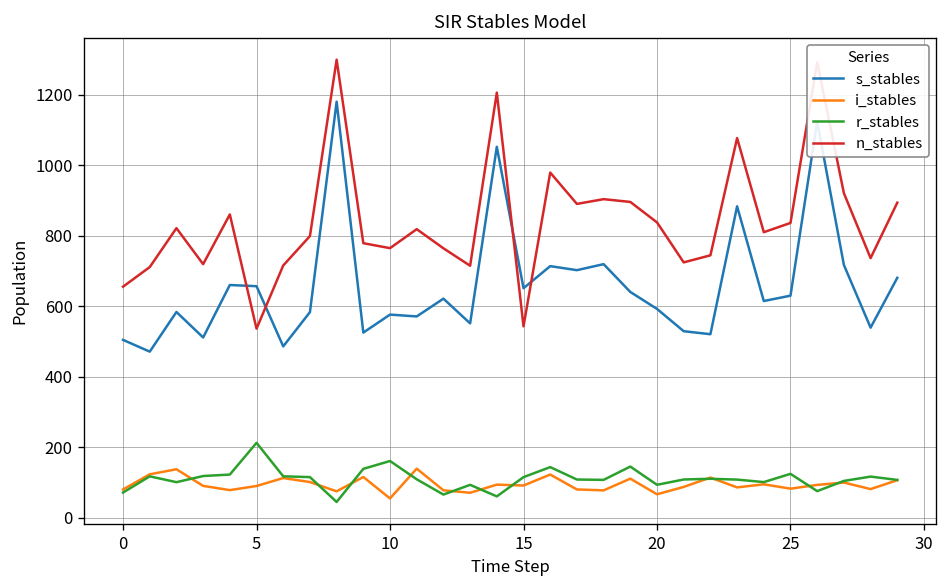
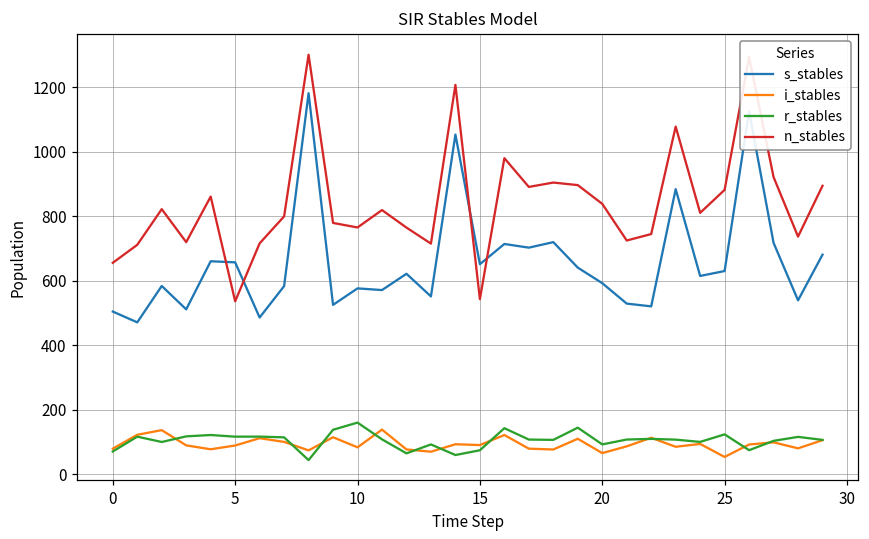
r_stables, 5: 210 -> 120
i_stables, 10: 50 -> 80
r_stables, 15: 110 -> 70
i_stables, 25: 80 -> 50
n_stables, 25: 840 -> 880
